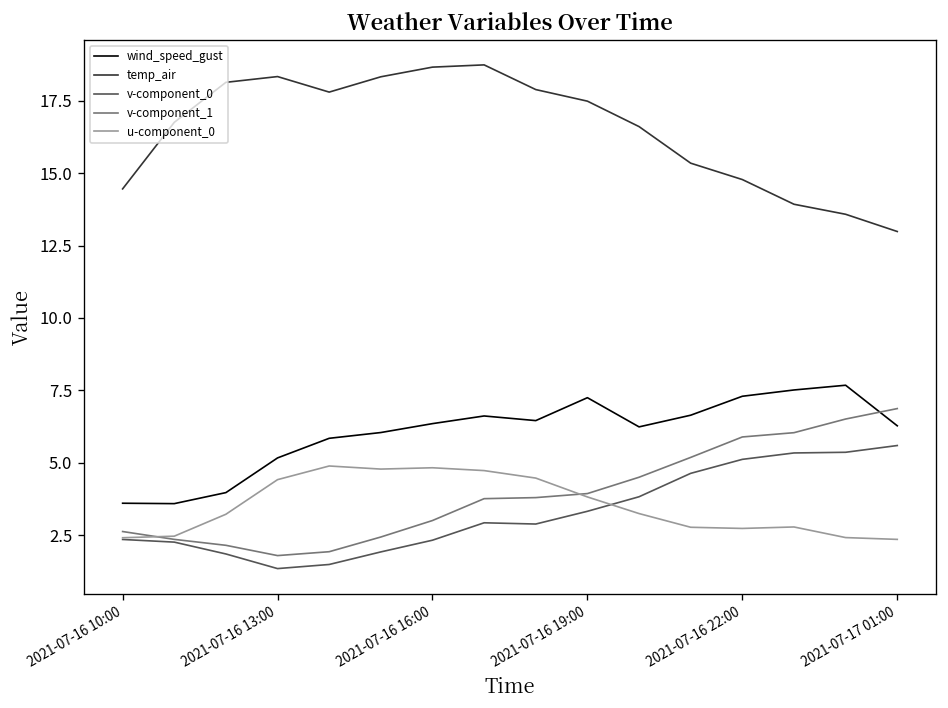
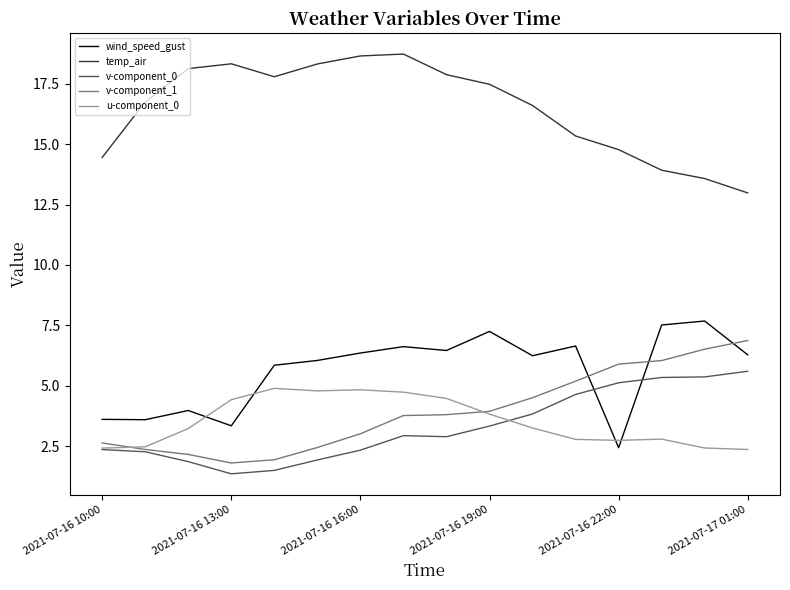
wind_speed_gust, 2021-07-16 13:00: 5.2 -> 3.3
wind_speed_gust, 2021-07-16 22:00: 7.3 -> 2.4
